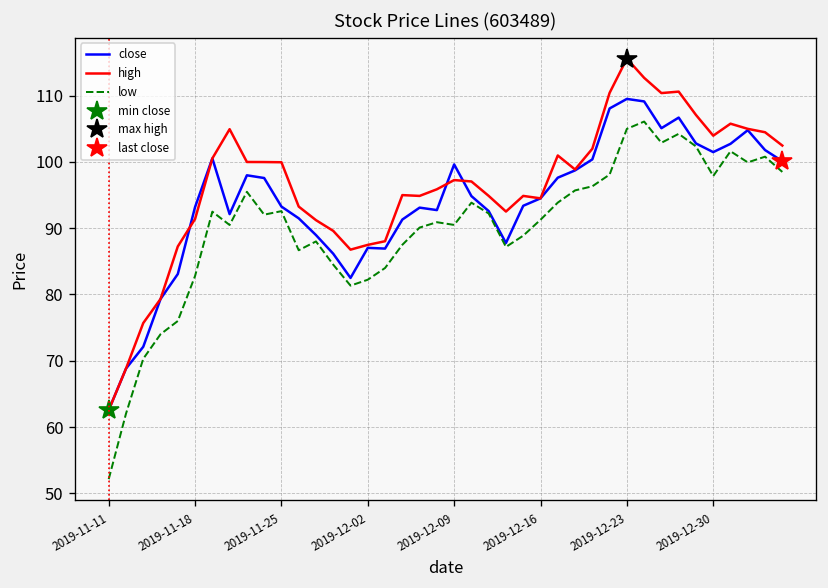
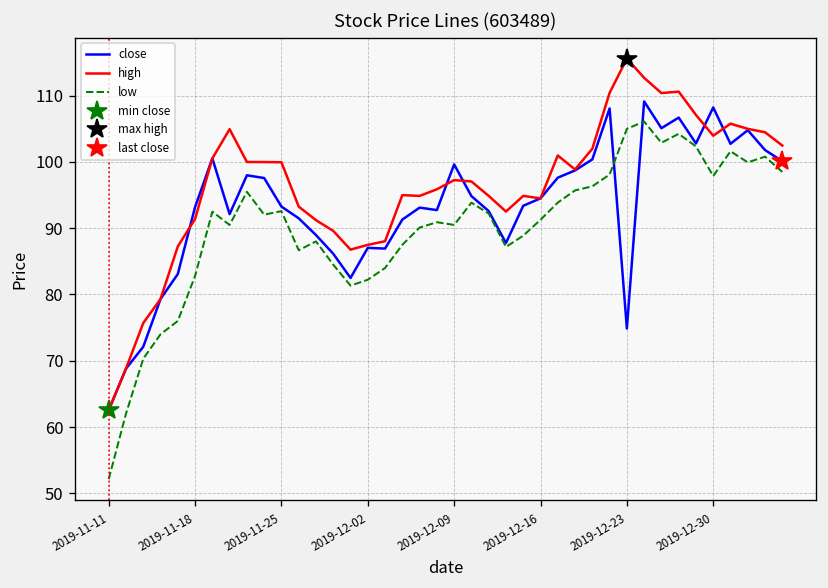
close, 2019-12-23: 110 -> 75
close, 2019-12-30: 101 -> 108
